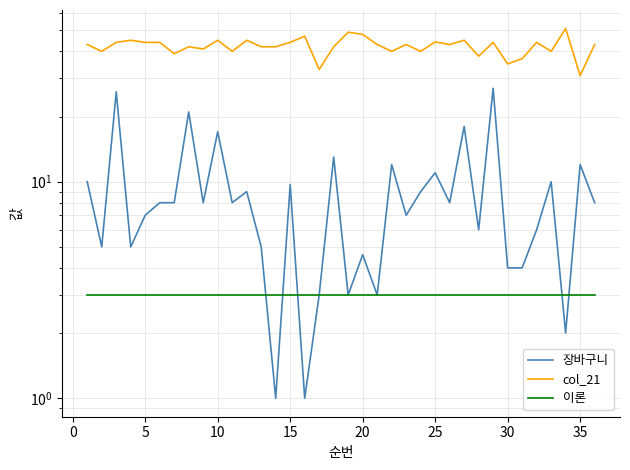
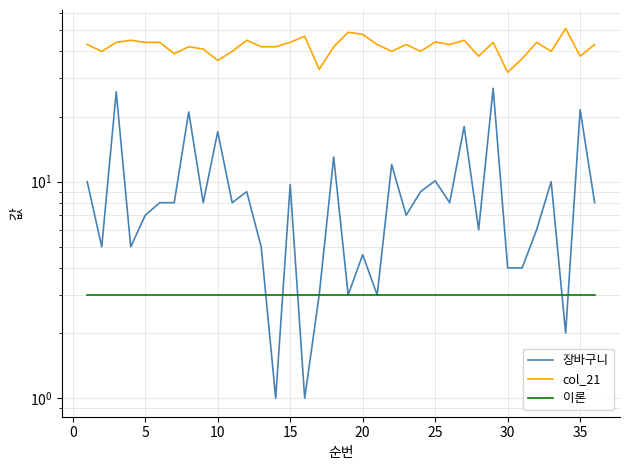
col_21, 10: 45 -> 36
장바구니, 25: 11 -> 10
col_21, 30: 35 -> 32
장바구니, 35: 12 -> 22
col_21, 35: 31 -> 38
